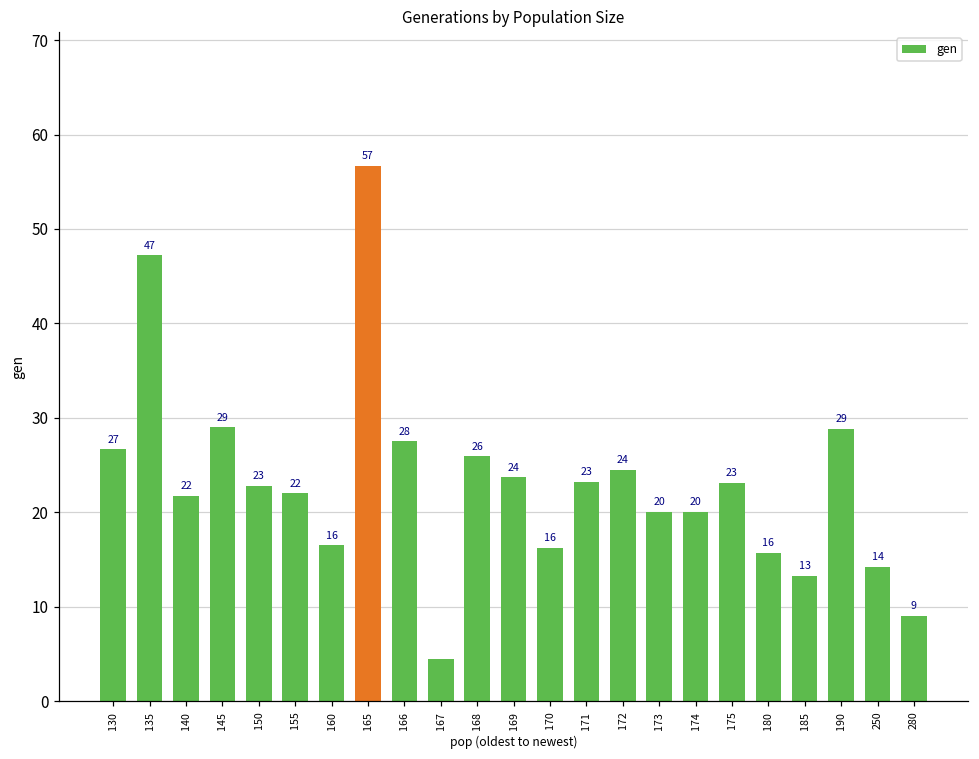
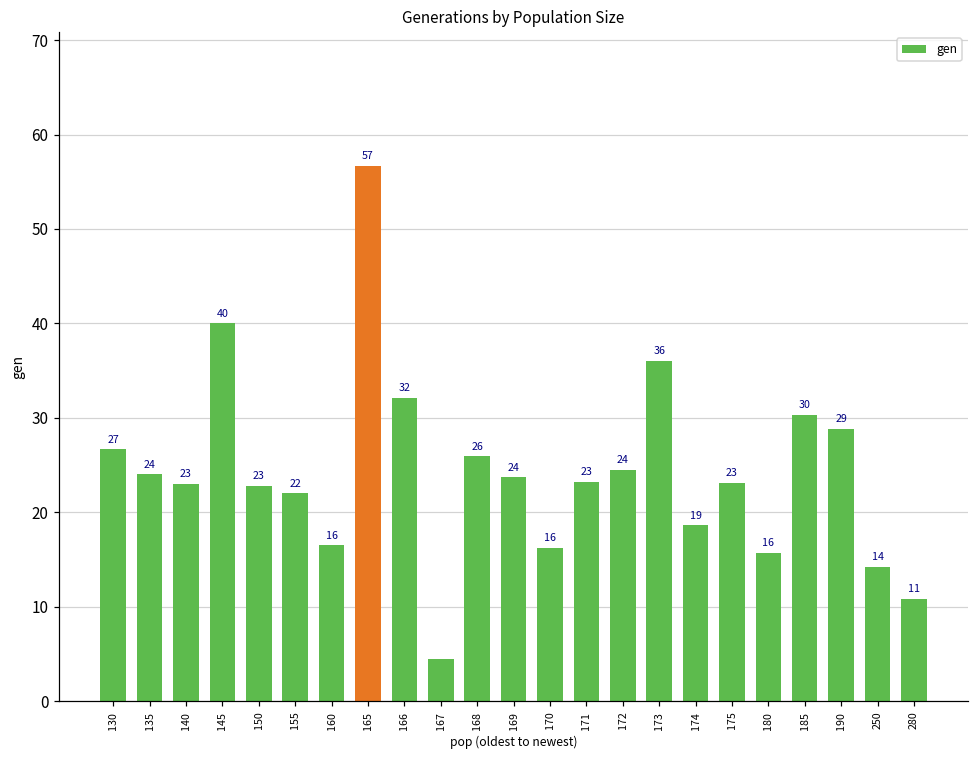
135: 47 -> 24
140: 22 -> 23
145: 29 -> 40
166: 28 -> 32
173: 20 -> 36
174: 20 -> 19
185: 13 -> 30
280: 9 -> 11
